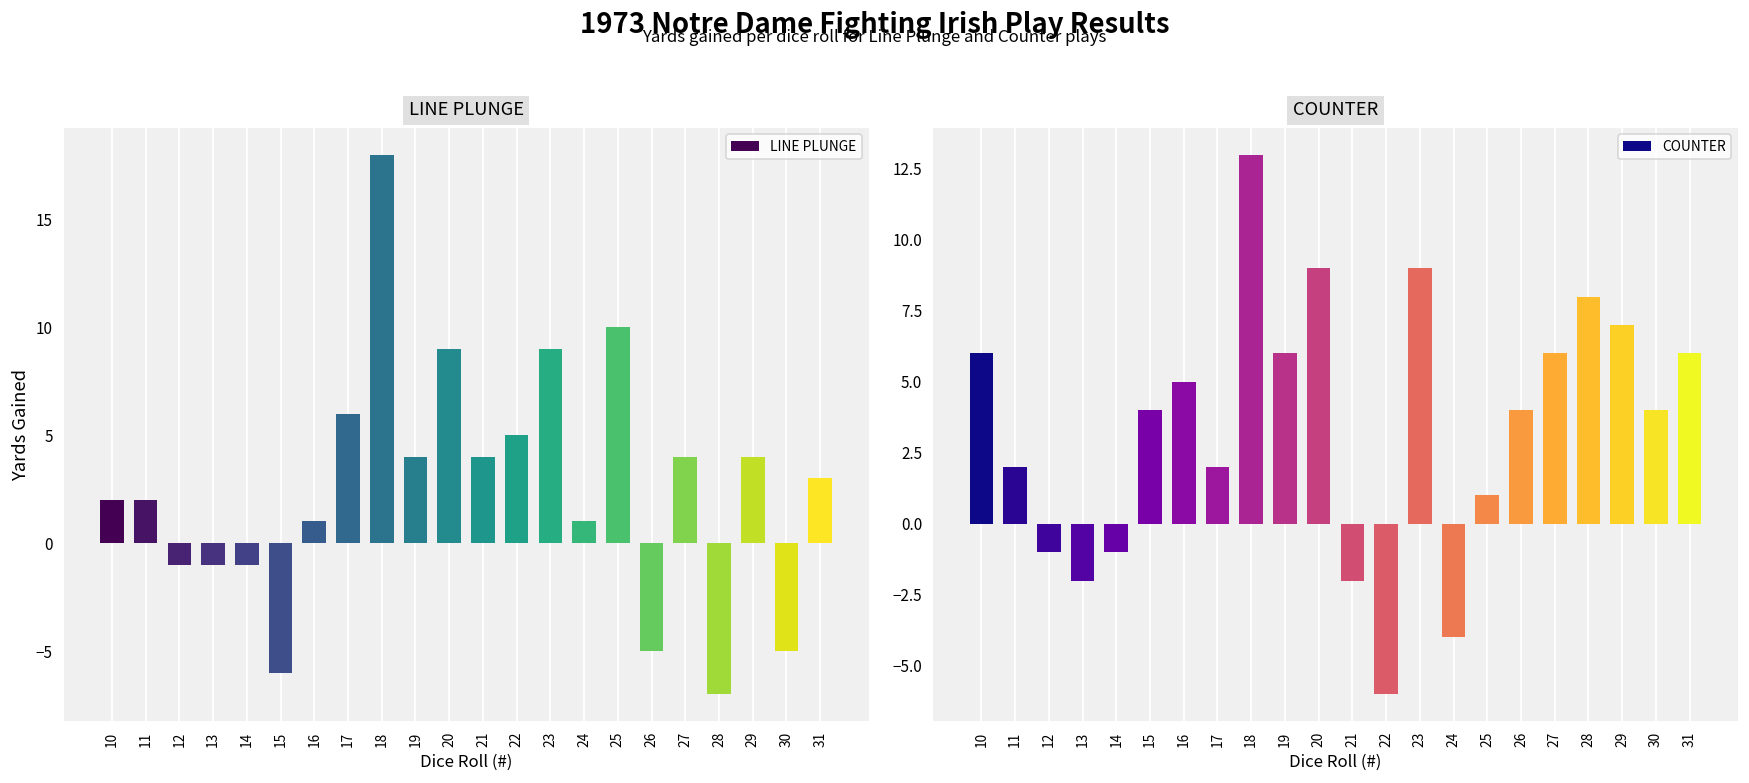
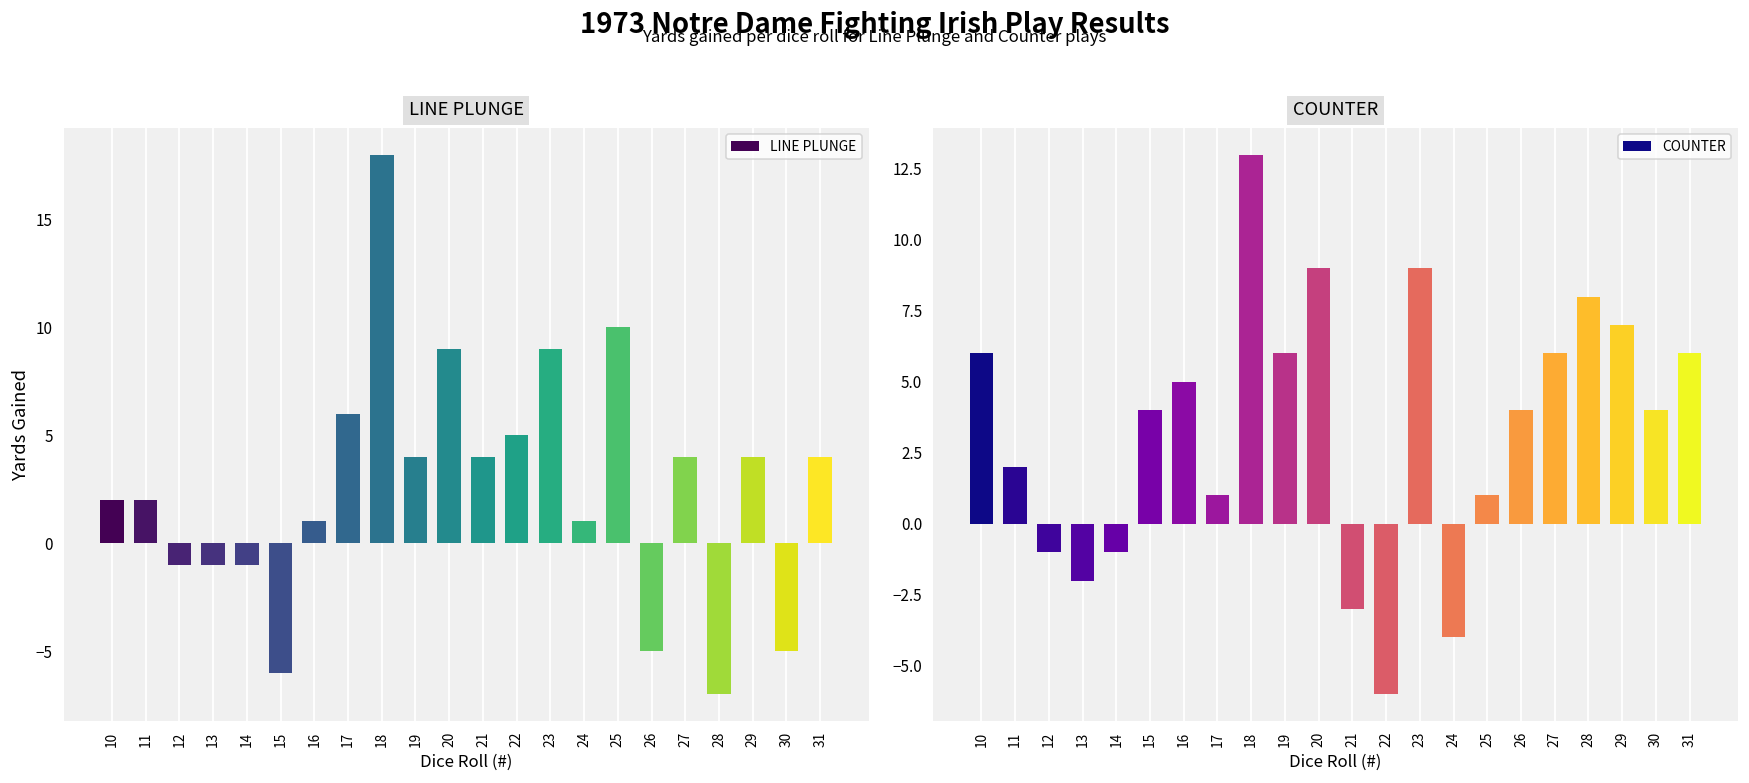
LINE PLUNGE, 31: 3 -> 4
COUNTER, 17: 2 -> 1
COUNTER, 21: -2 -> -3
